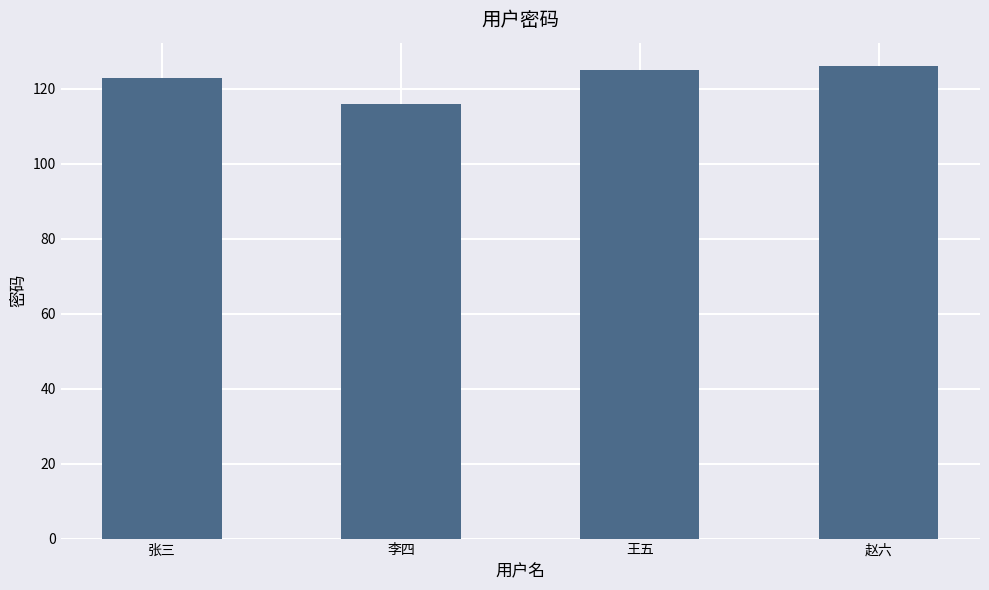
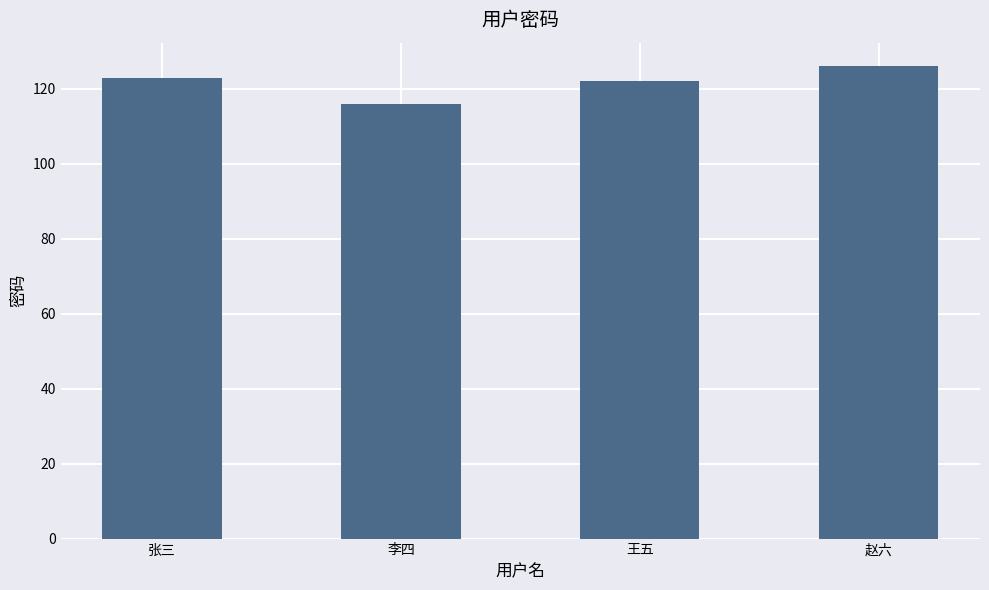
王五: 125 -> 122
